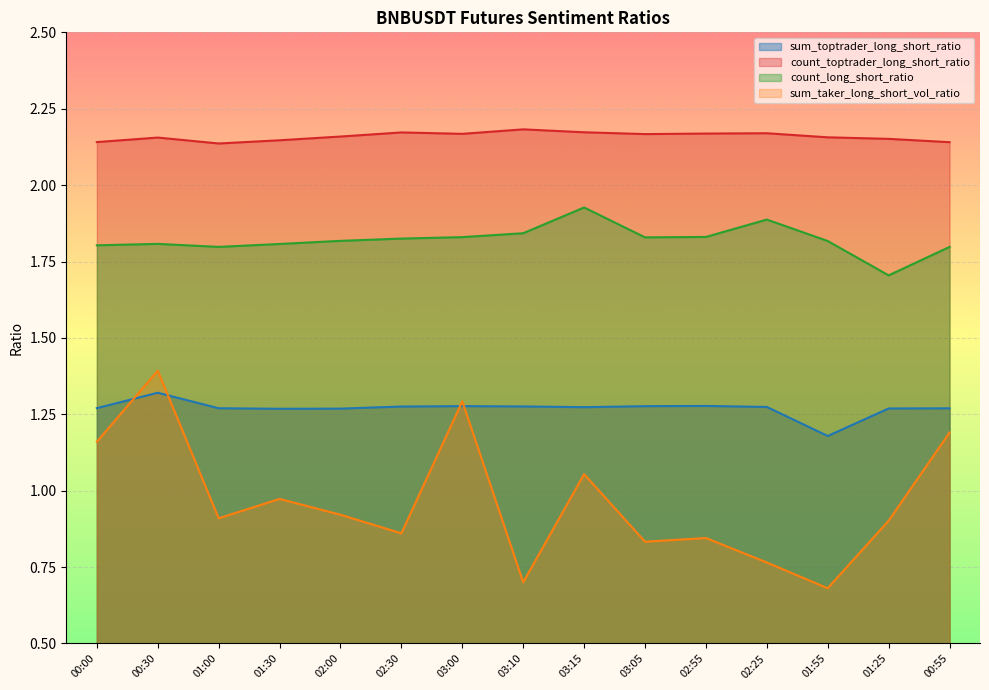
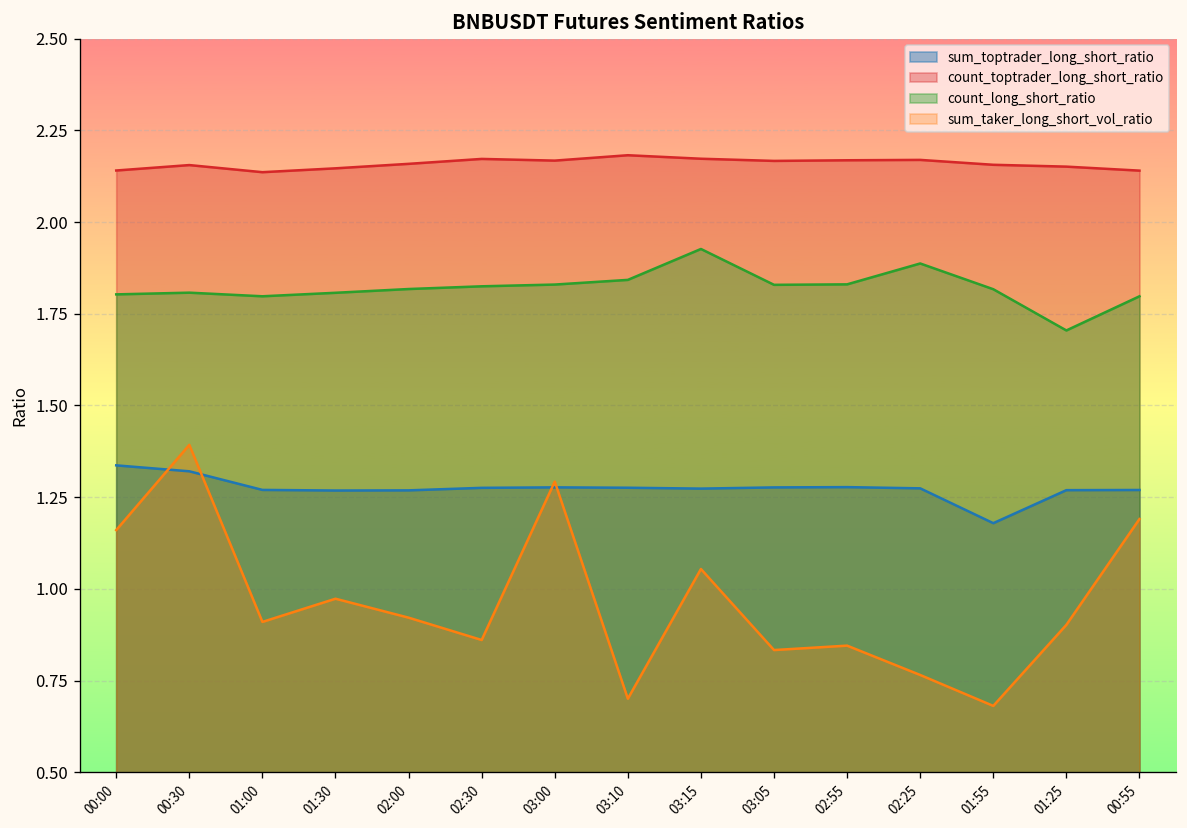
sum_toptrader_long_short_ratio, 00:00: 1.27 -> 1.34
